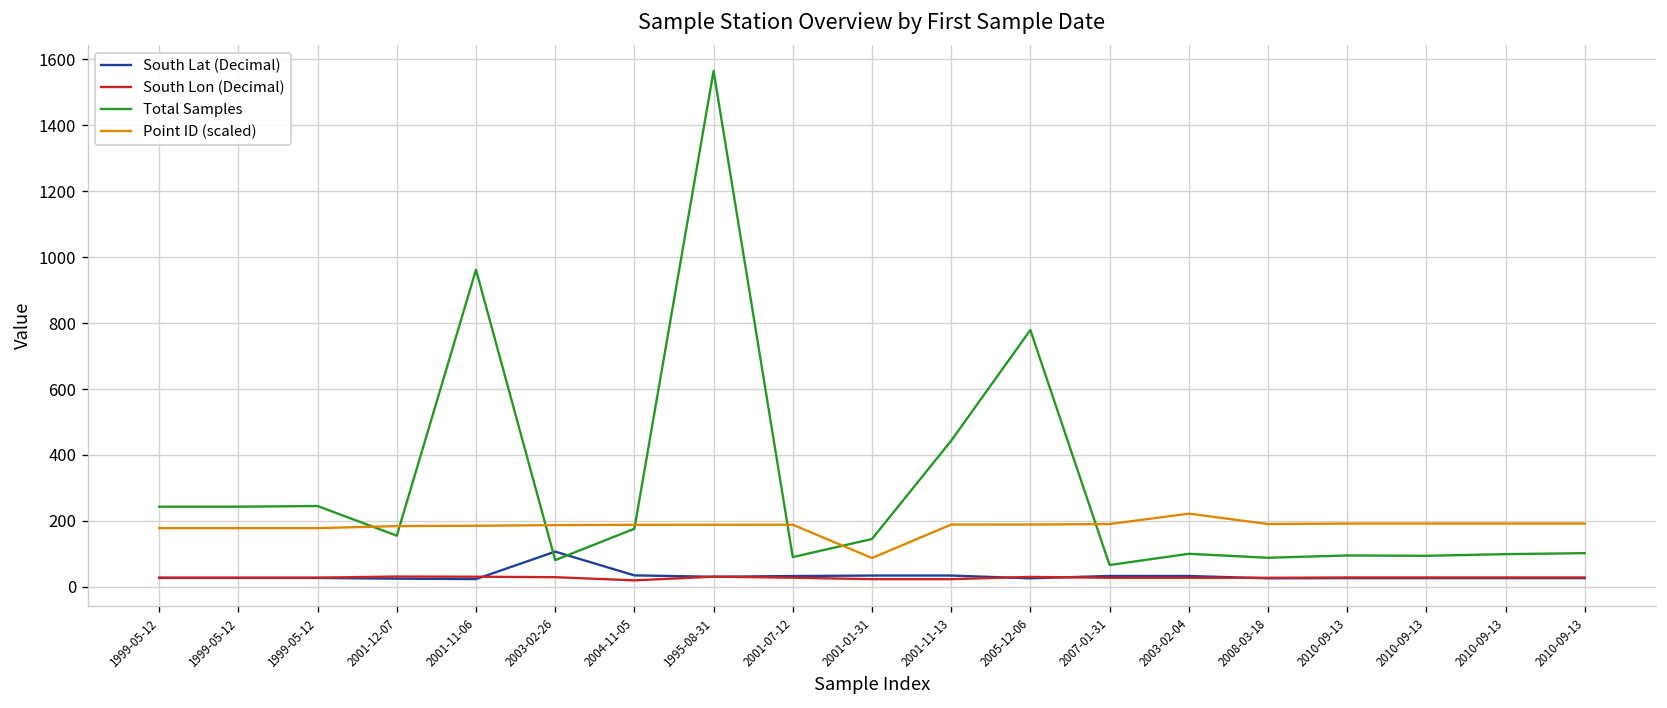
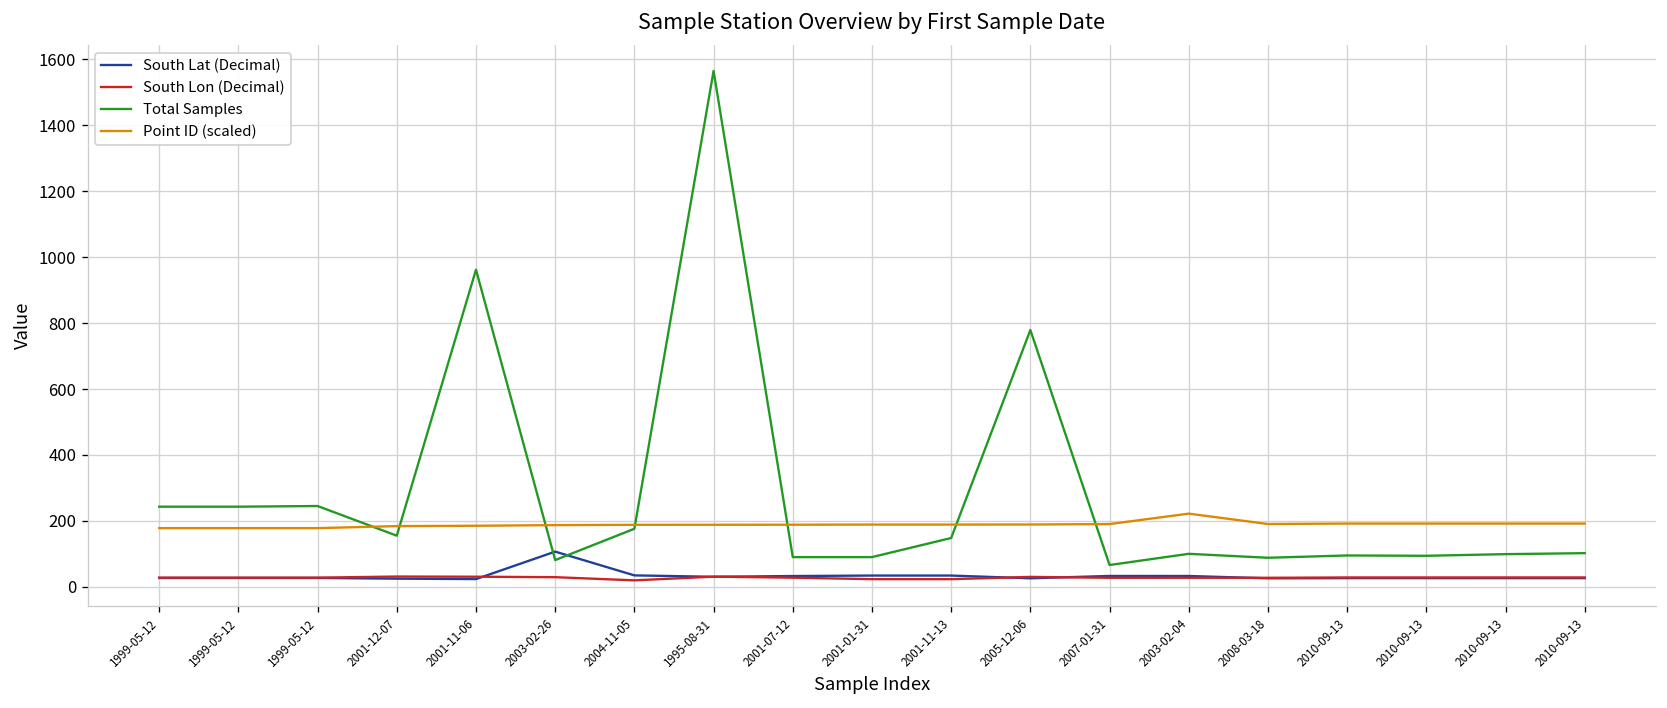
Total Samples, 2001-01-31: 150 -> 90
Point ID (scaled), 2001-01-31: 90 -> 190
Total Samples, 2001-11-13: 440 -> 150
